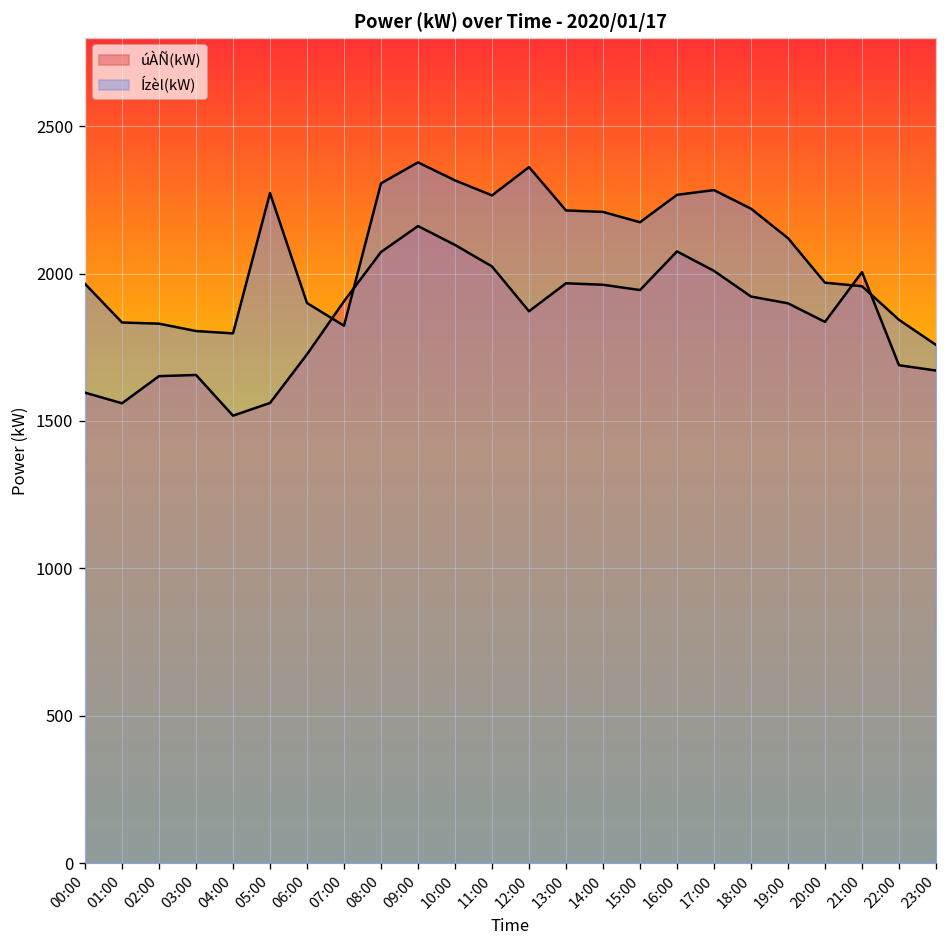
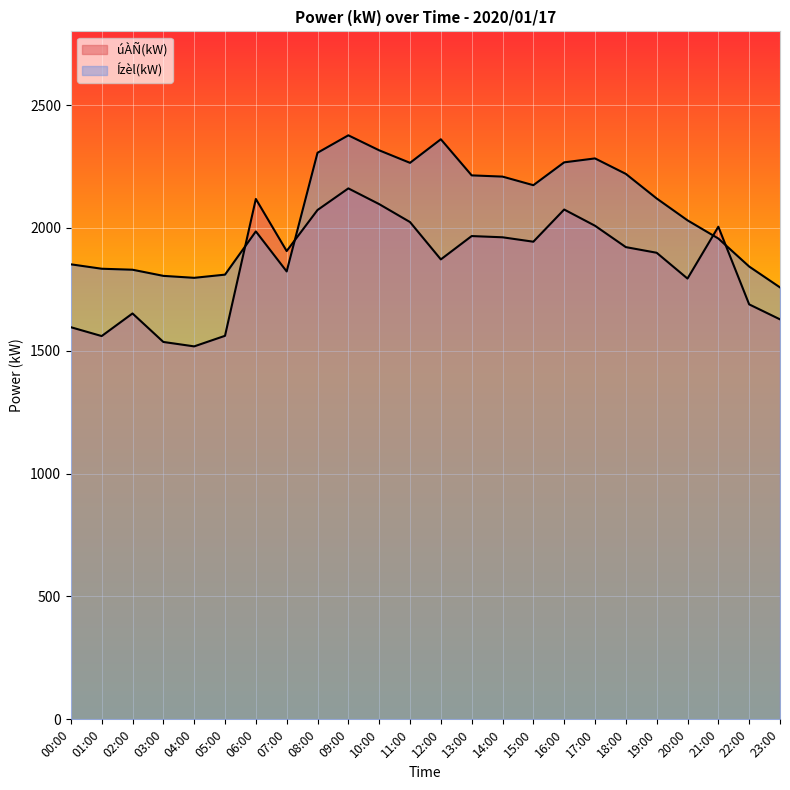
Ízèl(kW), 00:00: 1970 -> 1850
úÀÑ(kW), 03:00: 1660 -> 1540
Ízèl(kW), 05:00: 2270 -> 1810
úÀÑ(kW), 06:00: 1730 -> 2120
Ízèl(kW), 06:00: 1900 -> 1990
úÀÑ(kW), 20:00: 1840 -> 1790
Ízèl(kW), 20:00: 1970 -> 2030
úÀÑ(kW), 23:00: 1670 -> 1630
